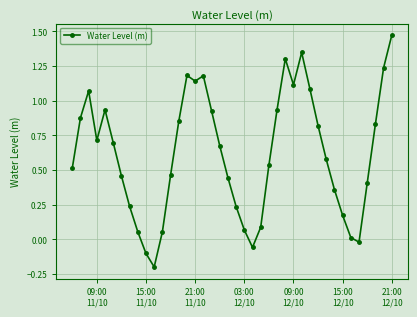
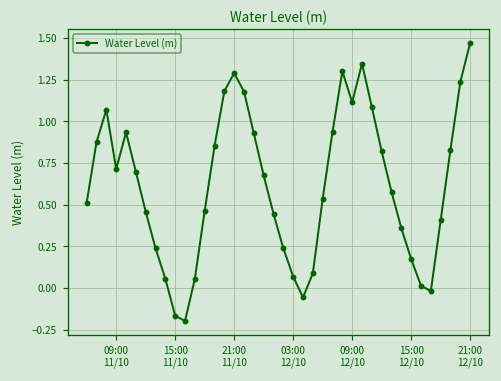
15:00 11/10: -0.10 -> -0.17
21:00 11/10: 1.14 -> 1.29
